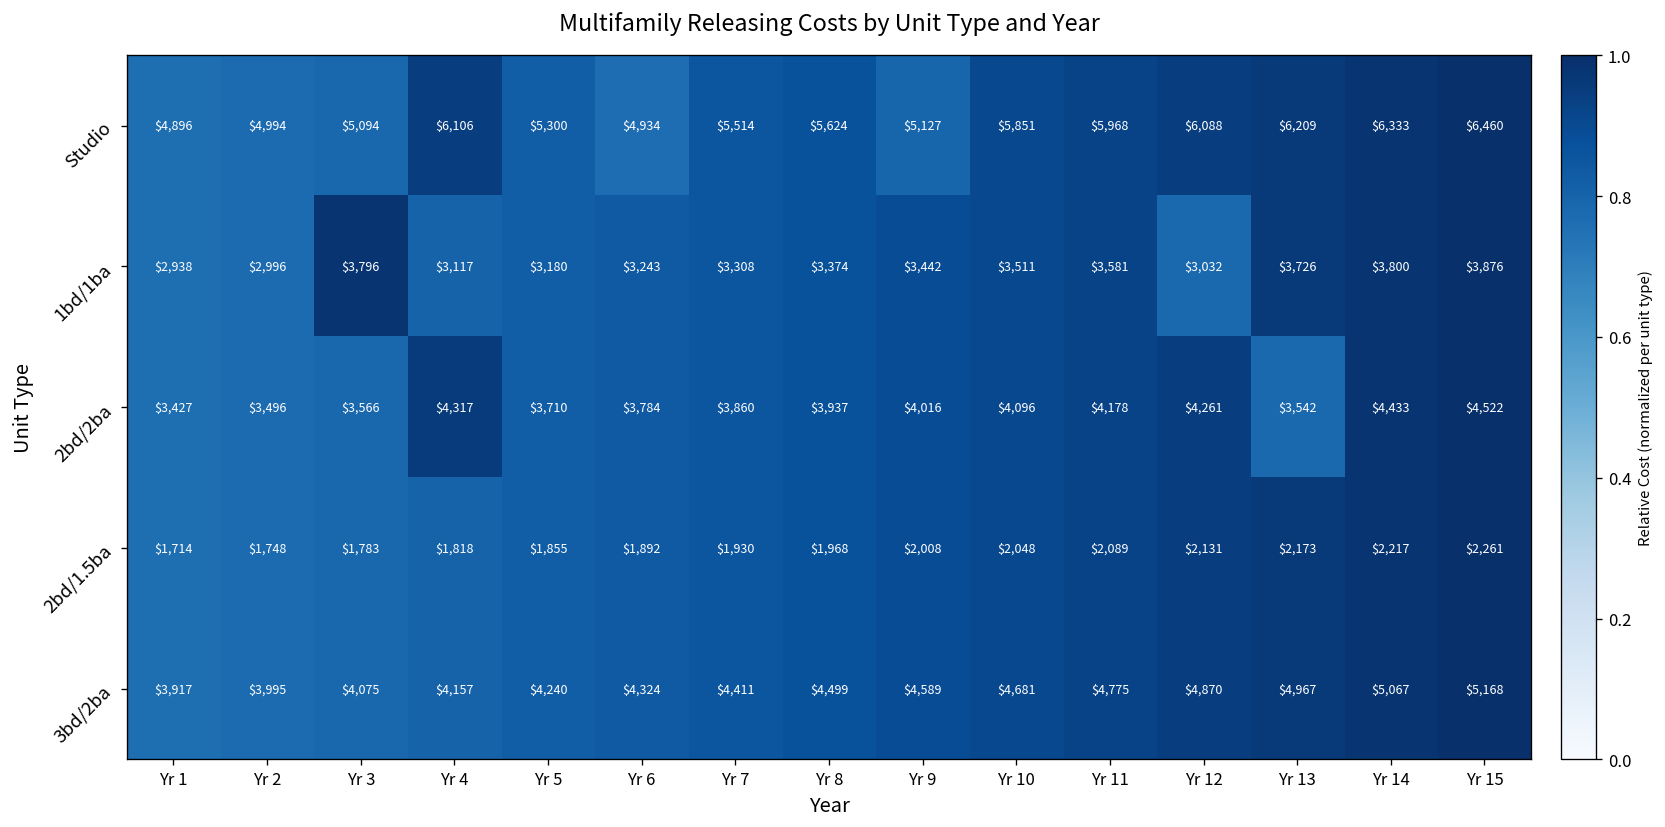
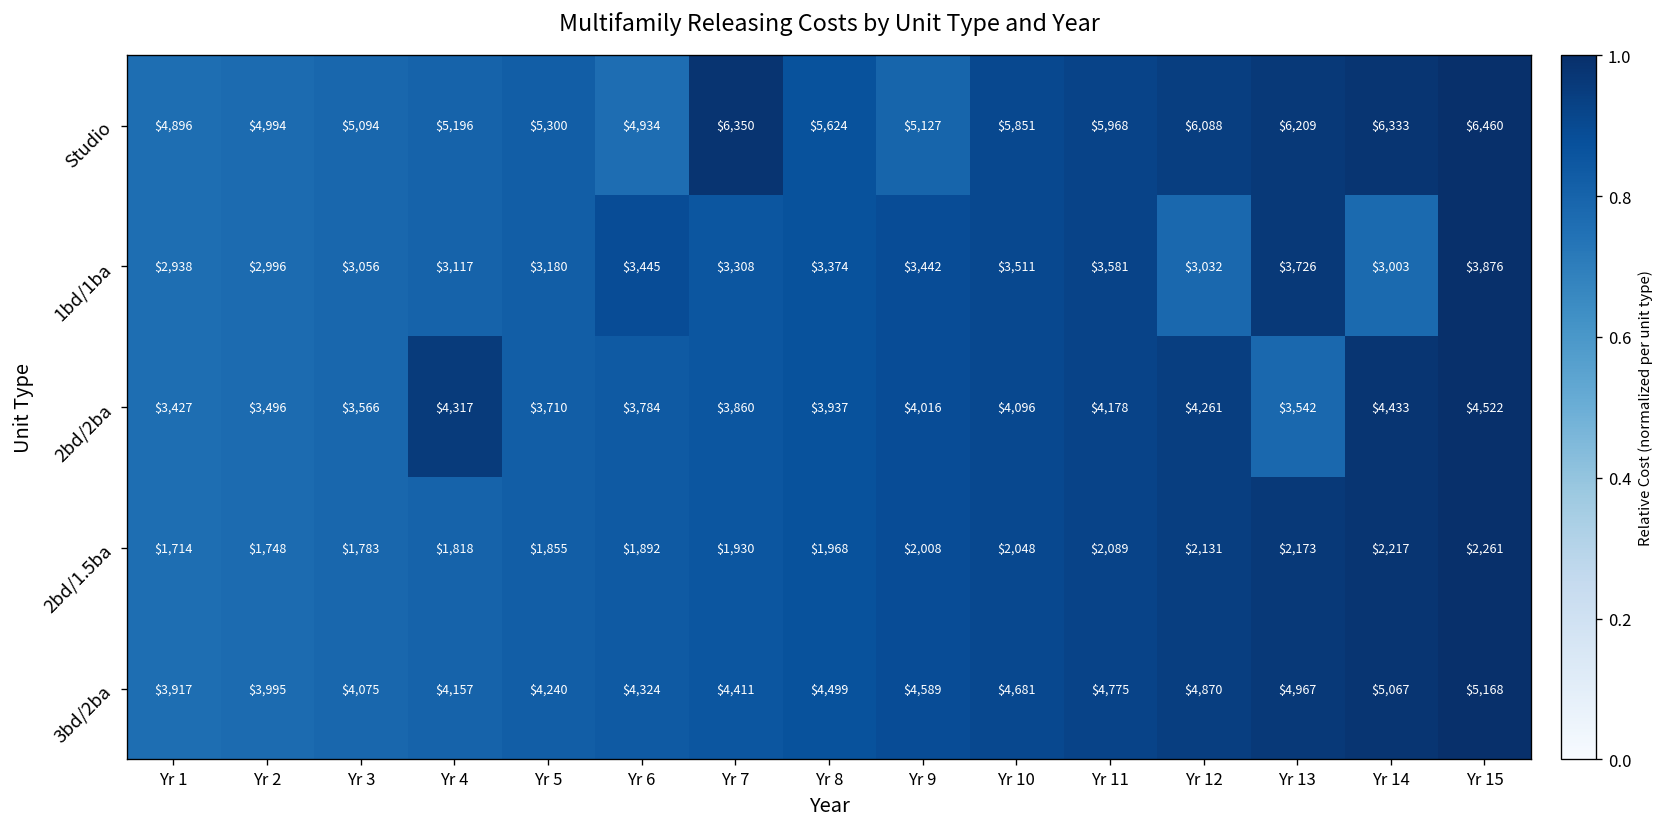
Studio, Yr 4: $6,106 -> $5,196
Studio, Yr 7: $5,514 -> $6,350
1bd/1ba, Yr 3: $3,796 -> $3,056
1bd/1ba, Yr 6: $3,243 -> $3,445
1bd/1ba, Yr 14: $3,800 -> $3,003
